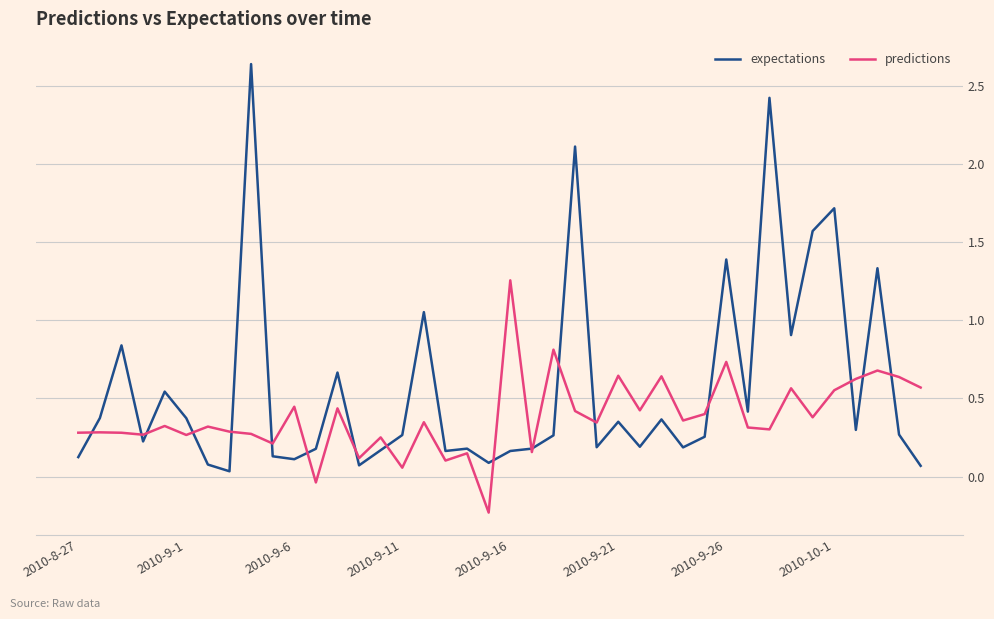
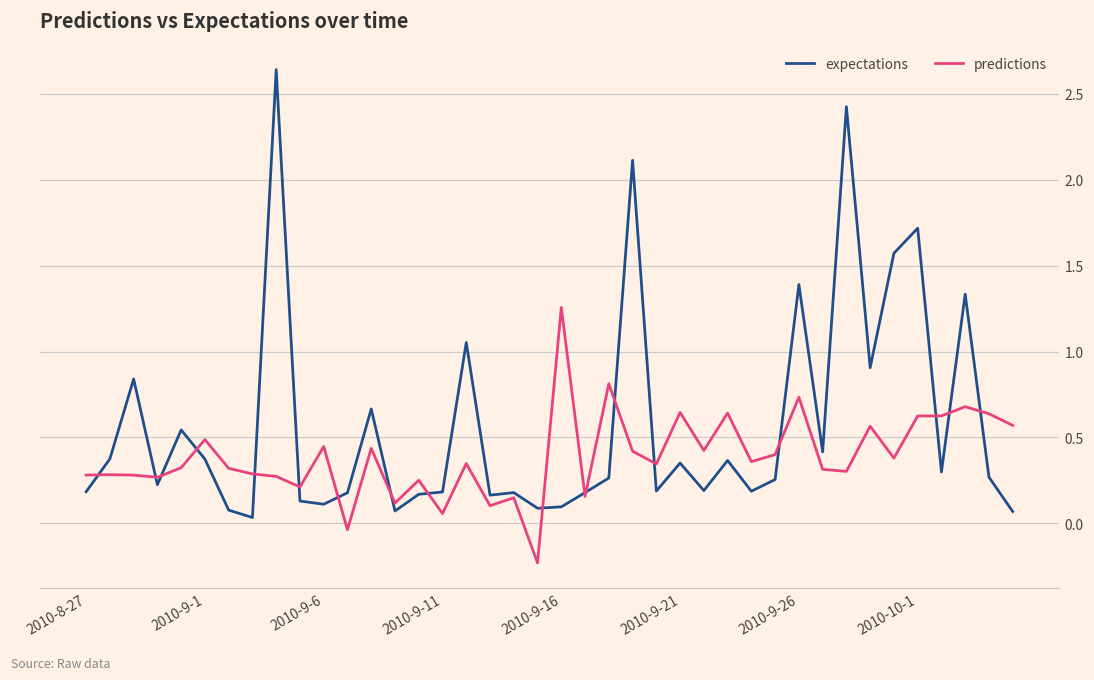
expectations, 2010-8-27: 0.12 -> 0.18
predictions, 2010-9-1: 0.27 -> 0.49
expectations, 2010-9-11: 0.27 -> 0.18
expectations, 2010-9-16: 0.16 -> 0.10
predictions, 2010-10-1: 0.55 -> 0.62
